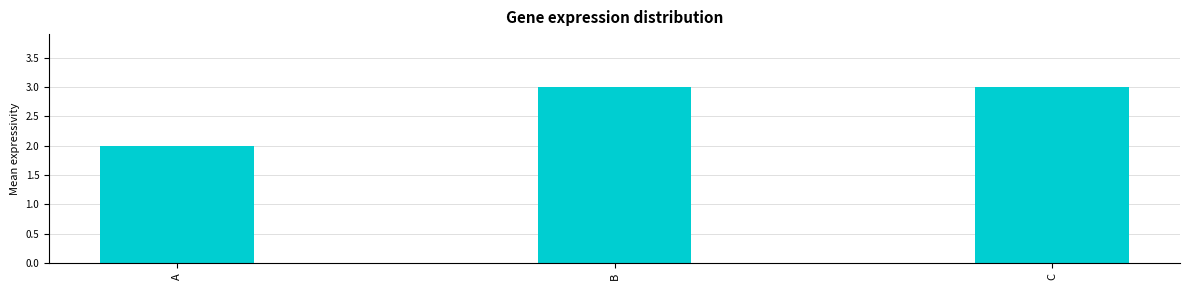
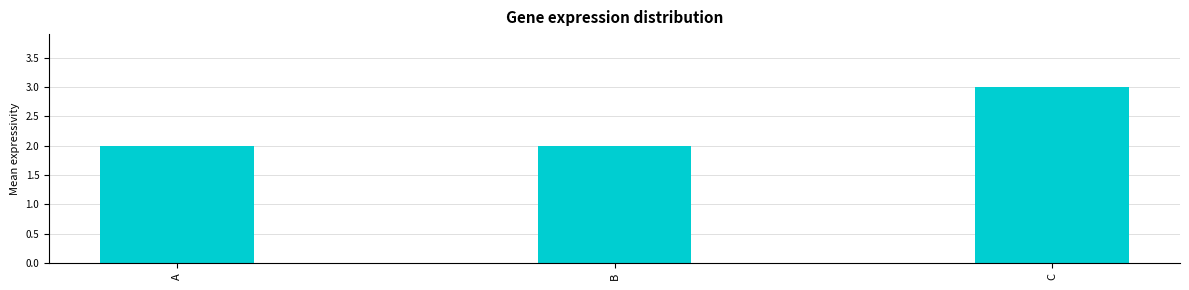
B: 3 -> 2
